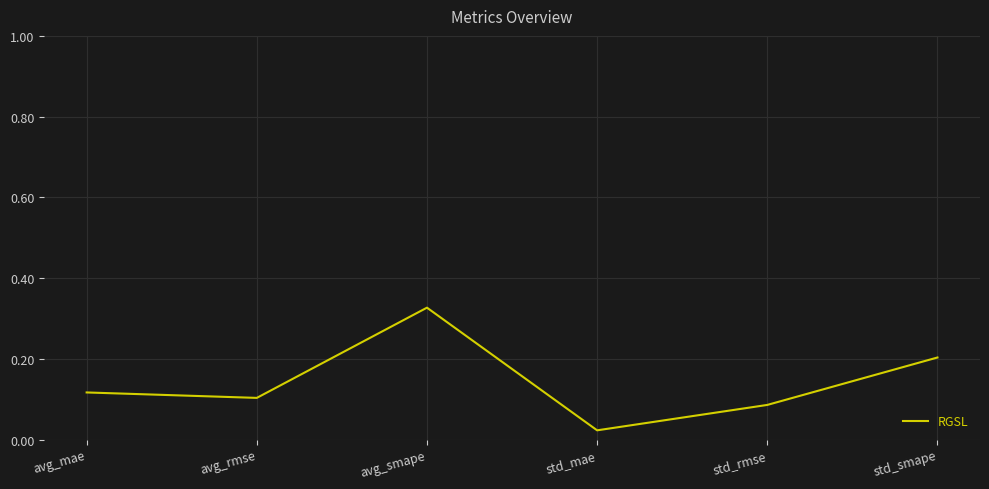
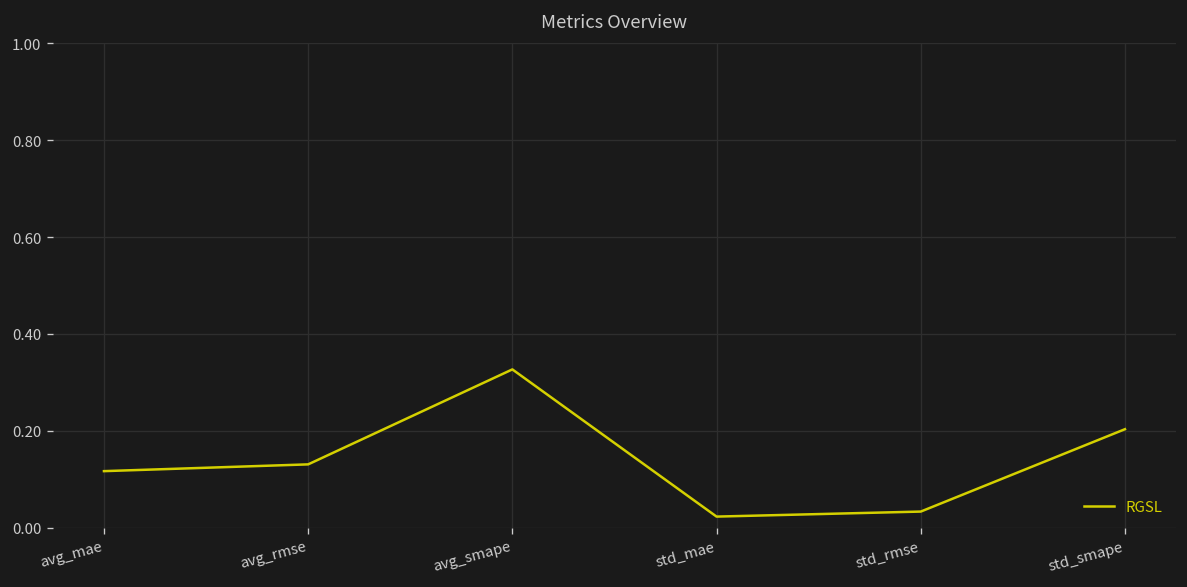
avg_rmse: 0.10 -> 0.13
std_rmse: 0.09 -> 0.03
